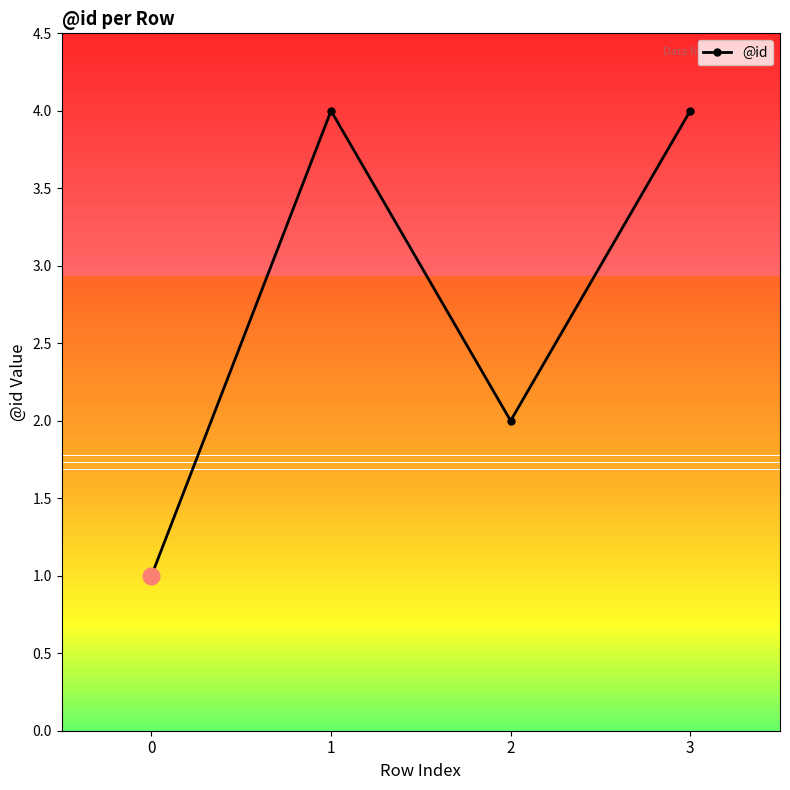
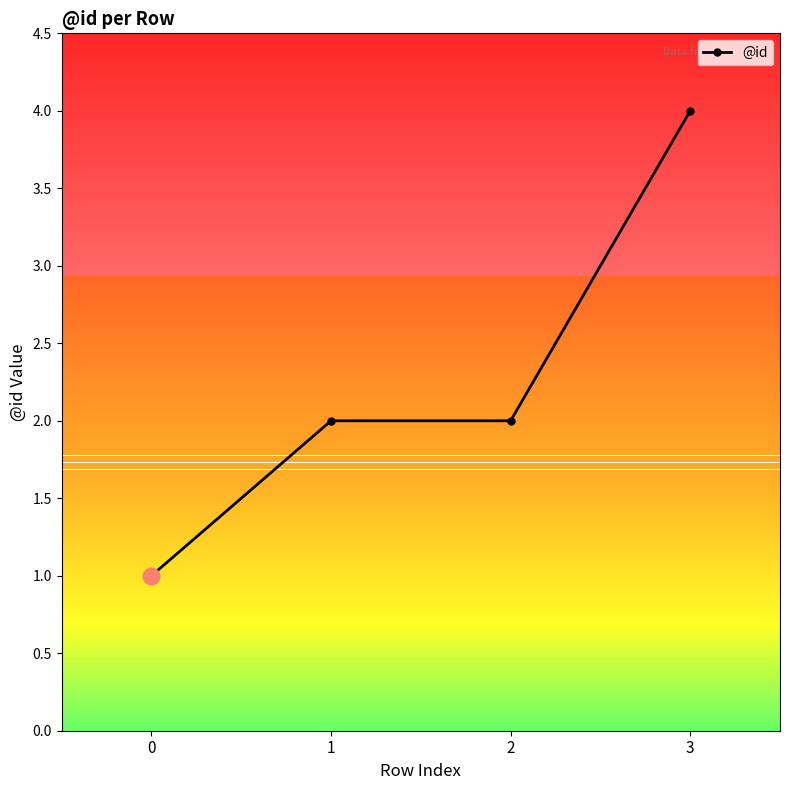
@id, 1: 4 -> 2
